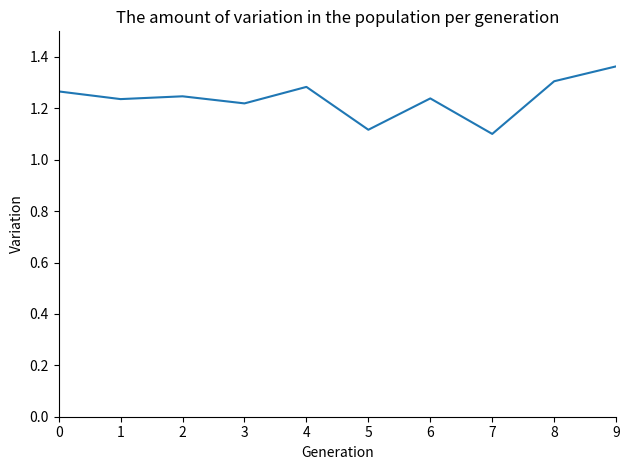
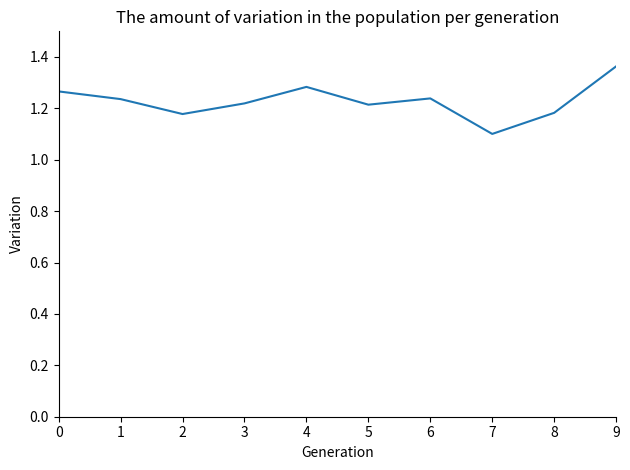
2: 1.25 -> 1.18
5: 1.12 -> 1.21
8: 1.31 -> 1.18
